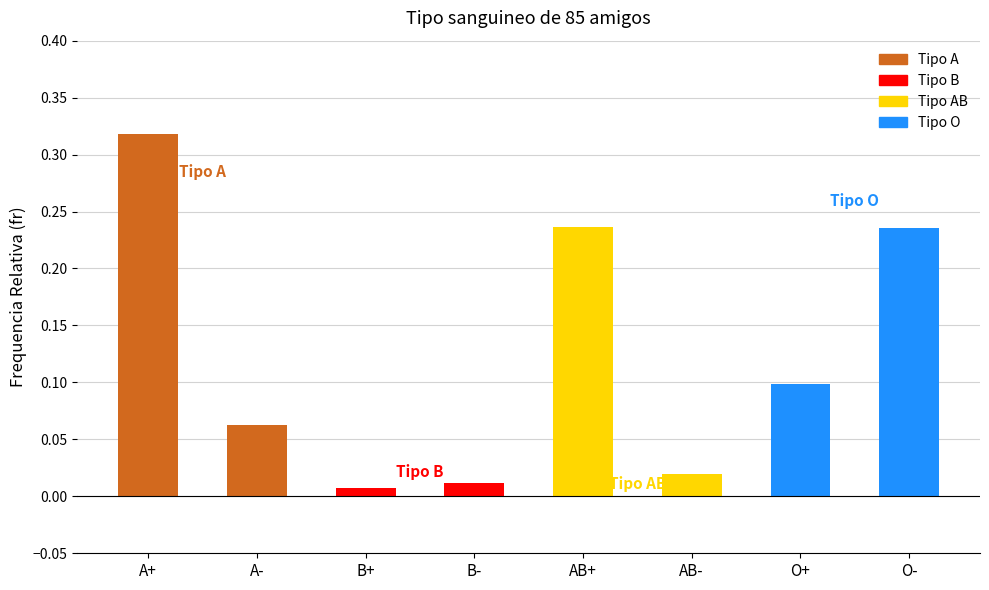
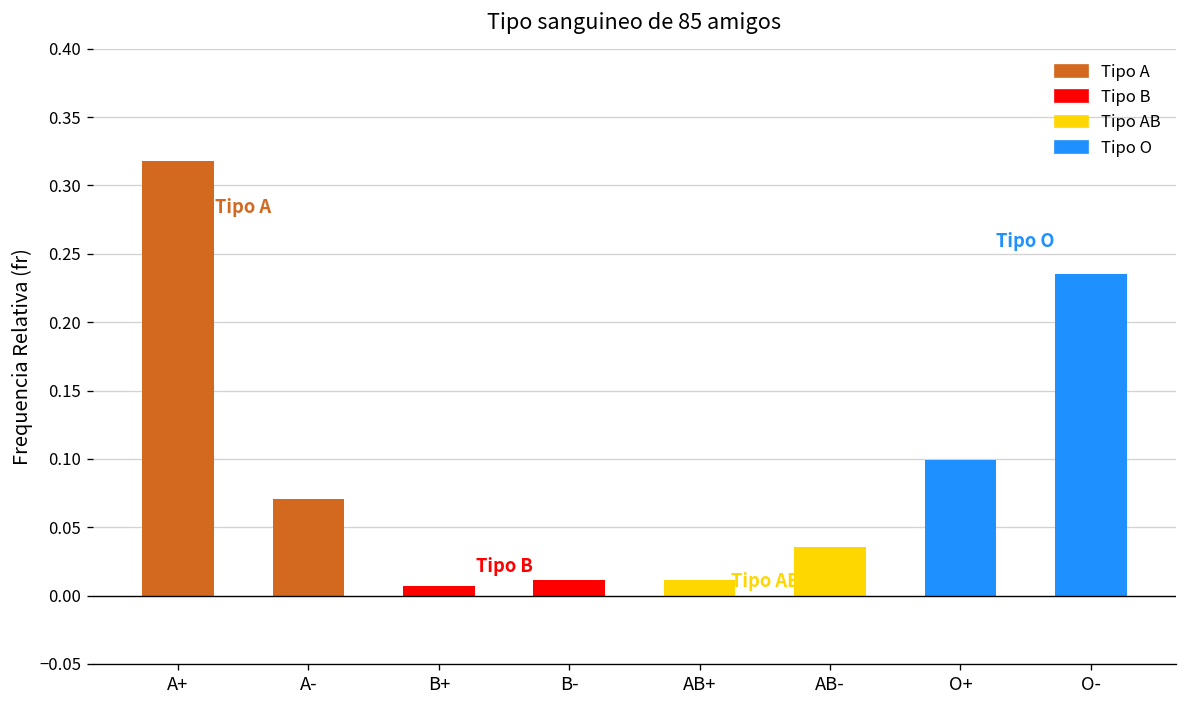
A-: 0.063 -> 0.071
AB+: 0.236 -> 0.012
AB-: 0.020 -> 0.035
